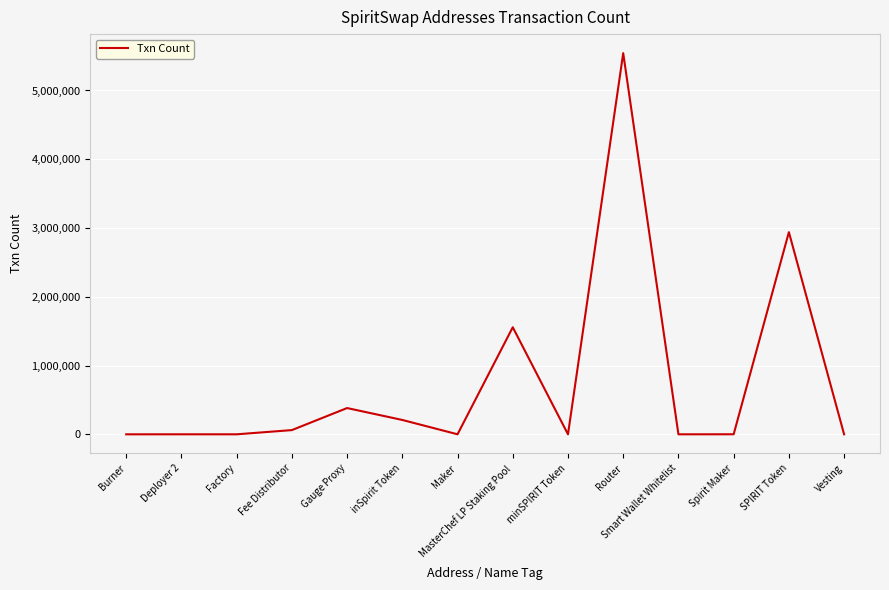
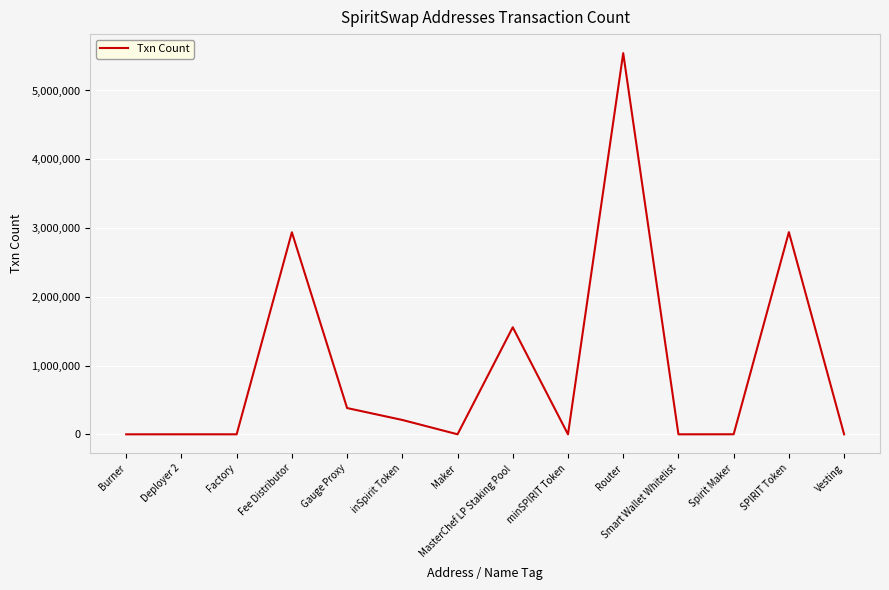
Fee Distributor: 100,000 -> 2,900,000
